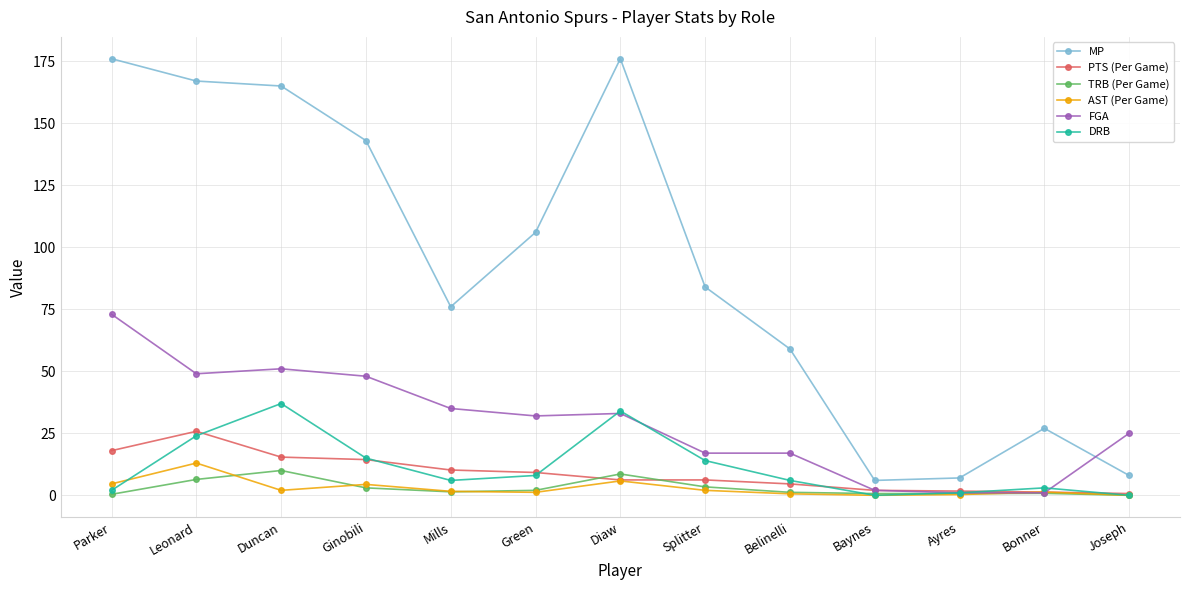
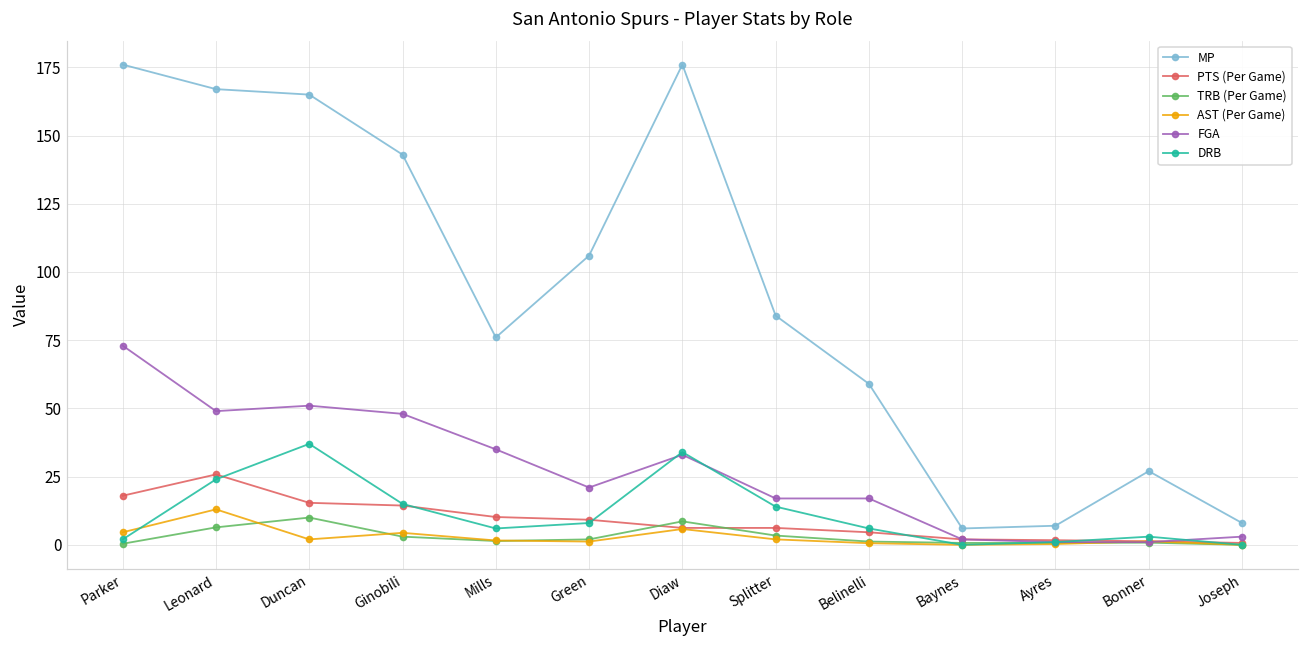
FGA, Green: 32 -> 21
FGA, Joseph: 25 -> 3
